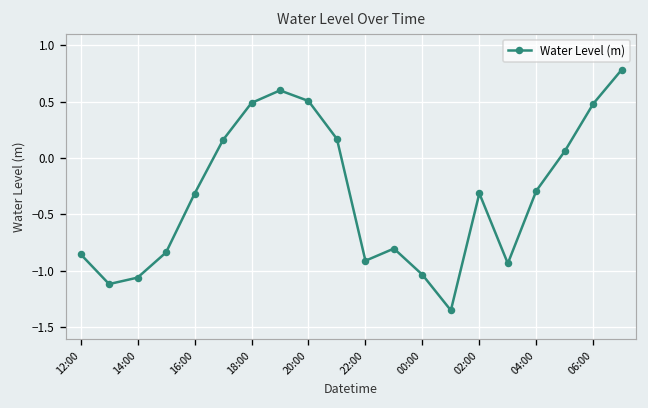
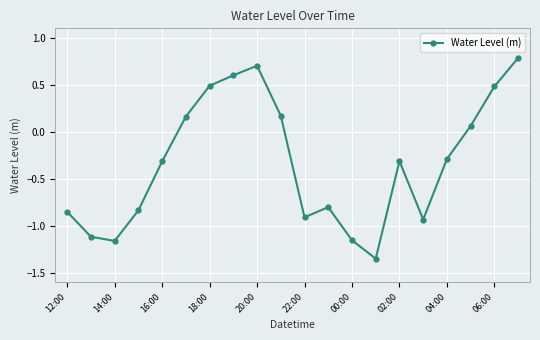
14:00: -1.1 -> -1.2
20:00: 0.5 -> 0.7
00:00: -1.0 -> -1.2
